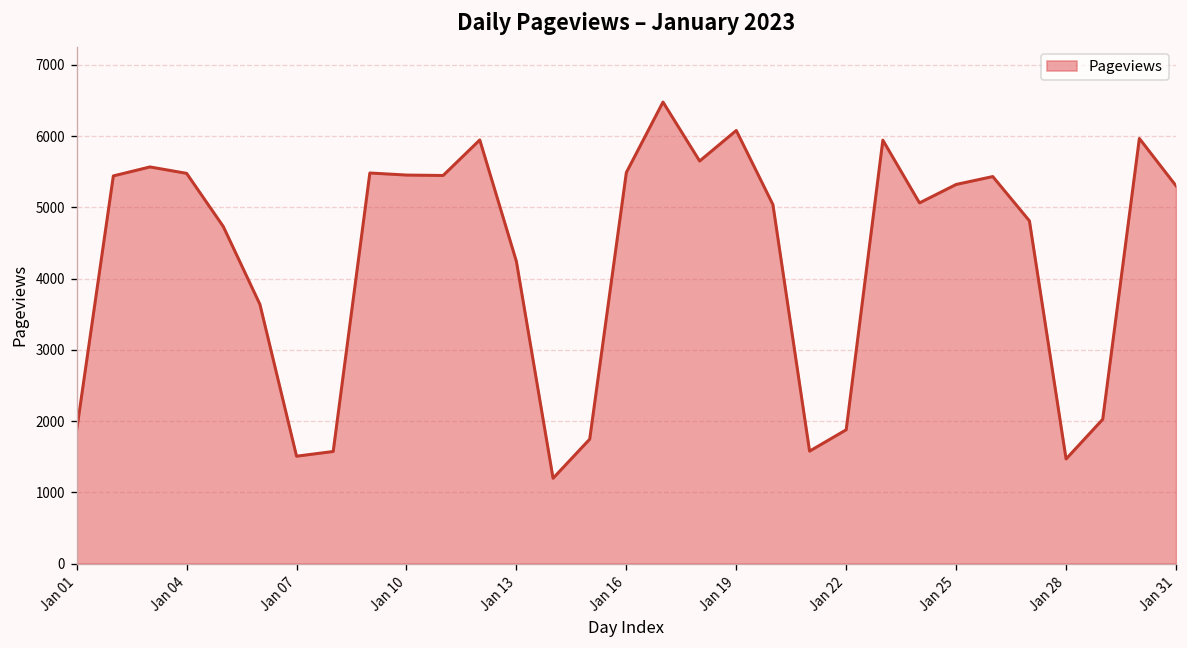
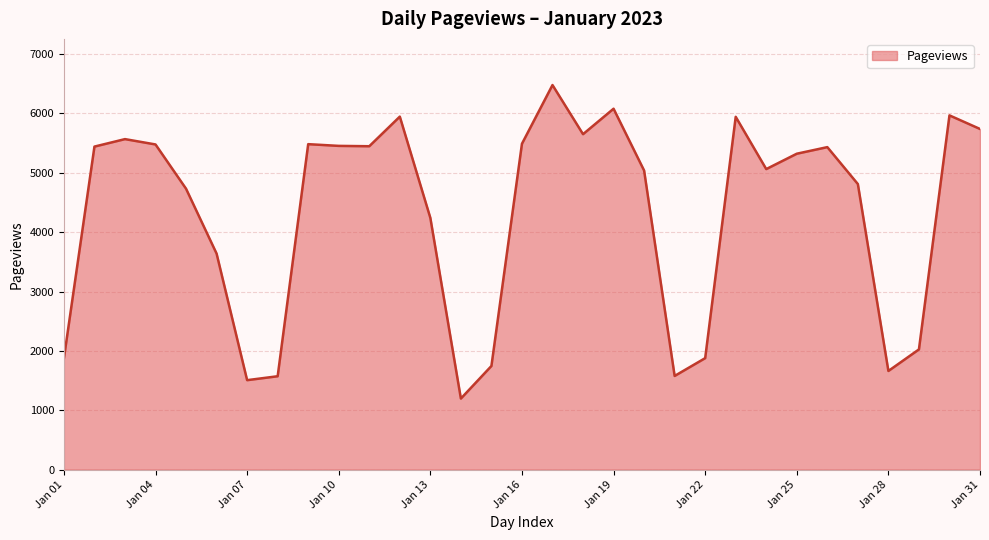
Jan 28: 1500 -> 1700
Jan 31: 5300 -> 5700
